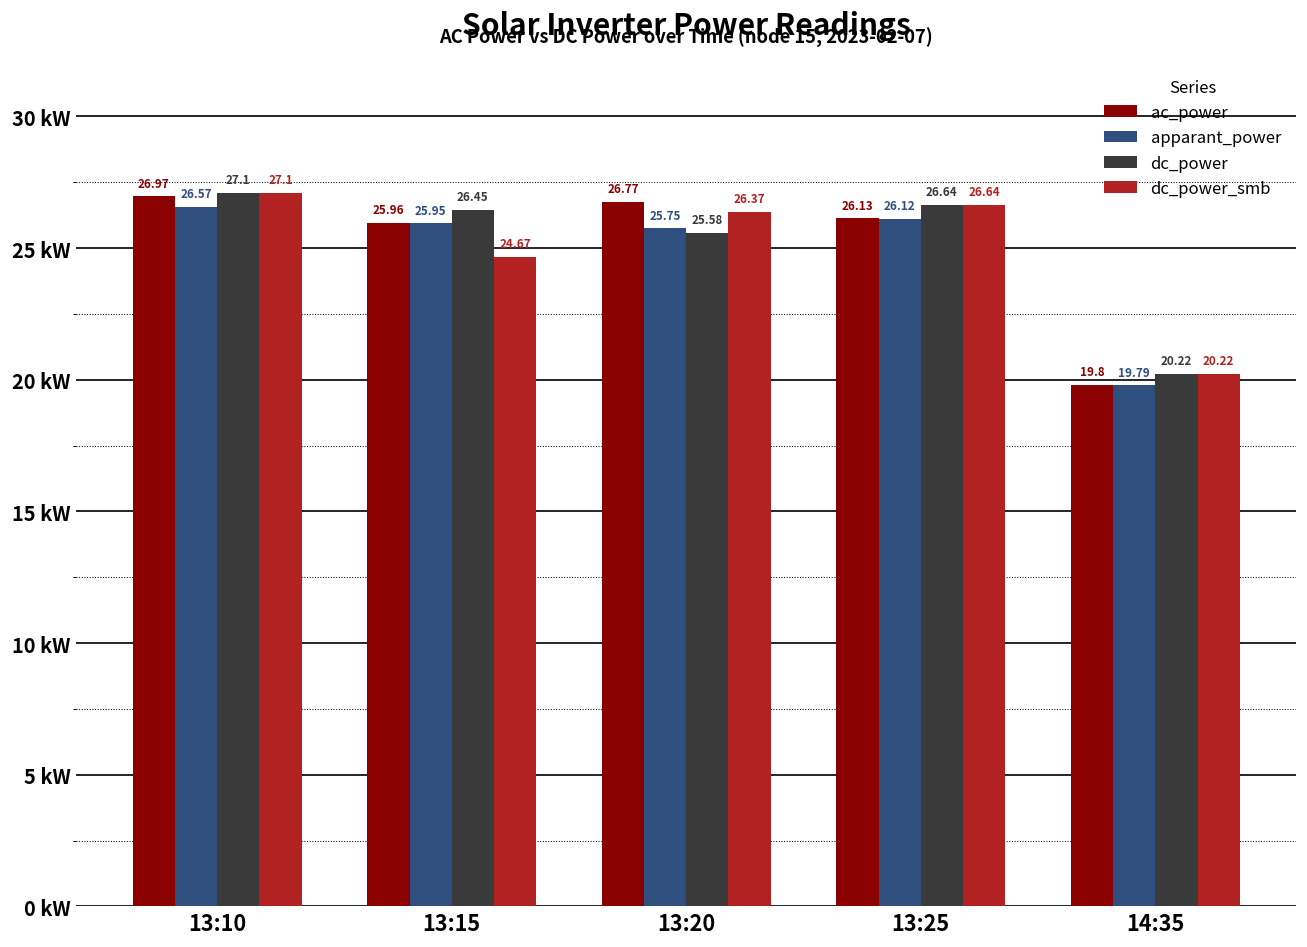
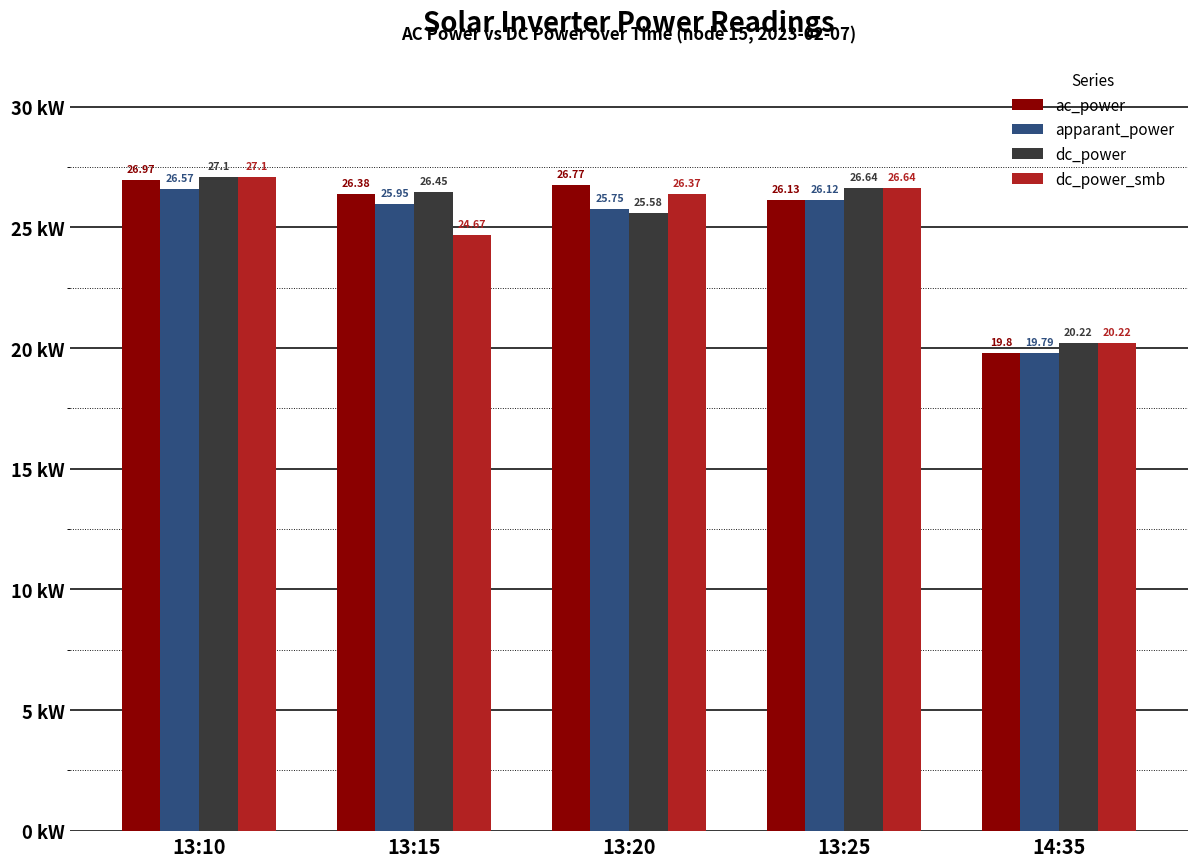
ac_power, 13:15: 25.96 -> 26.38
